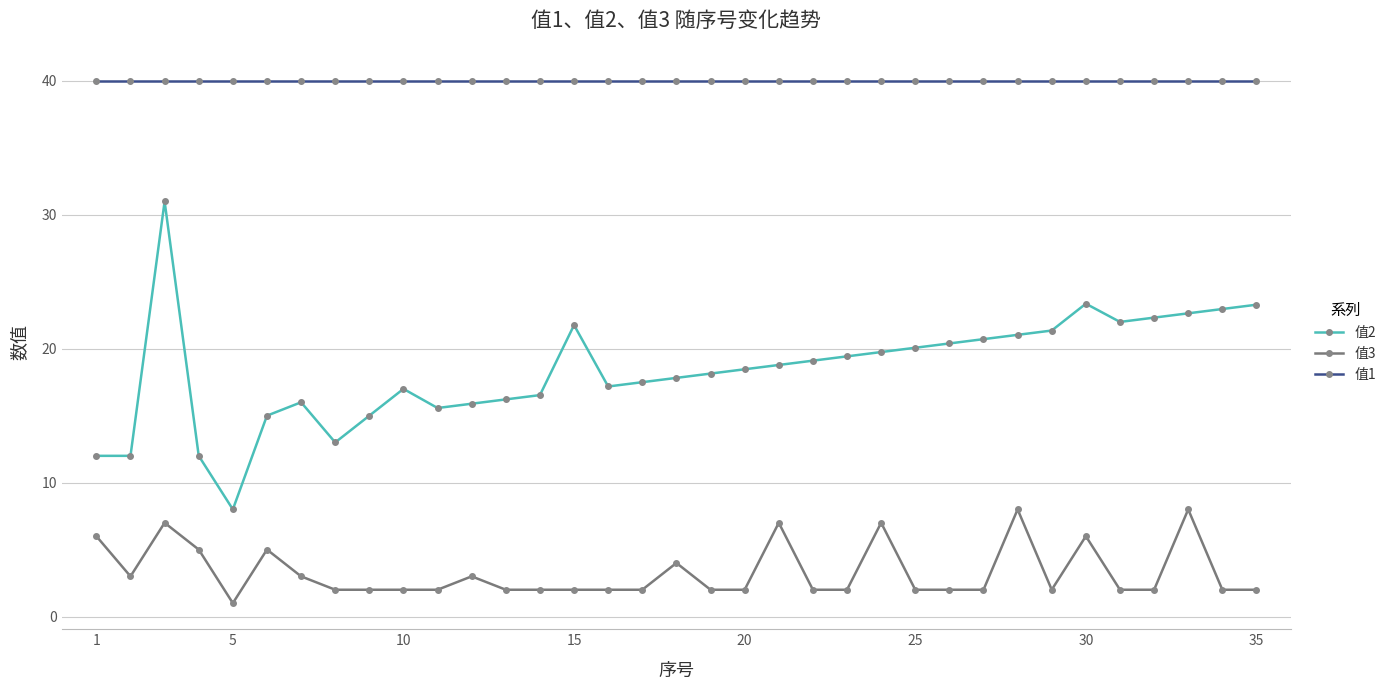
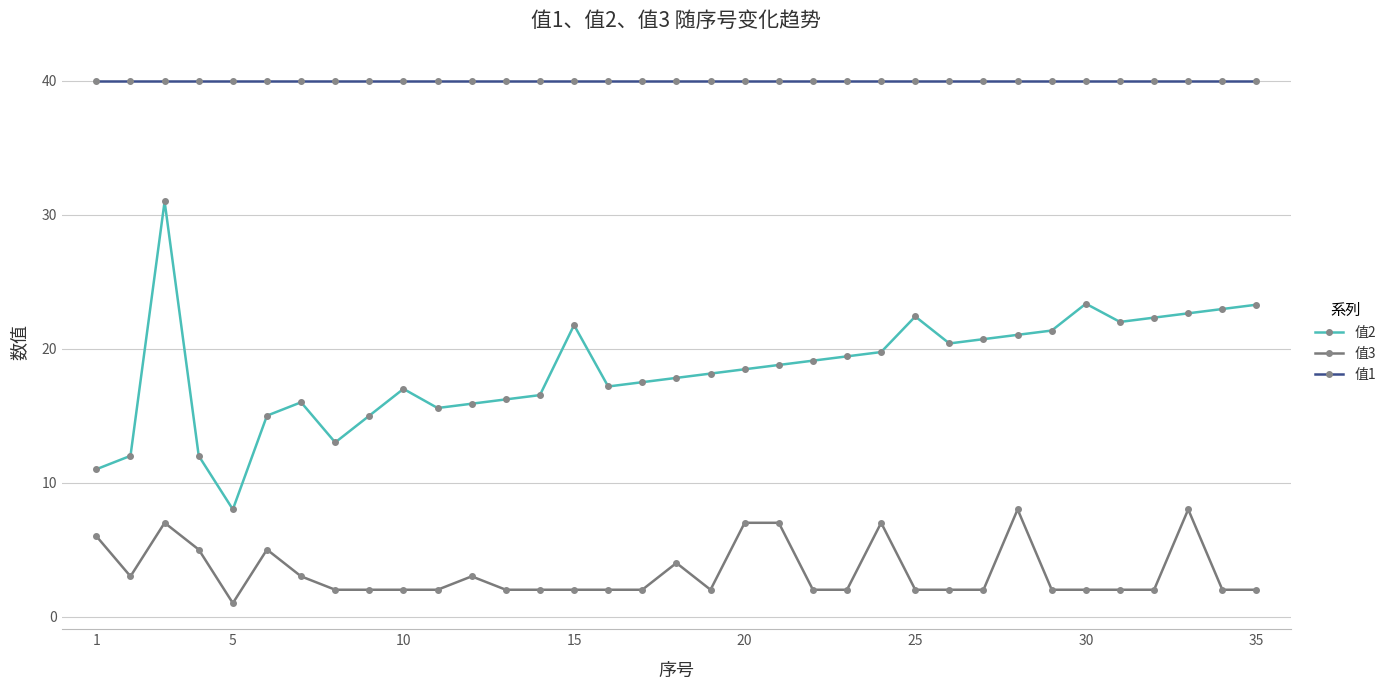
值2, 1: 12 -> 11
值3, 20: 2 -> 7
值2, 25: 20.1 -> 22.4
值3, 30: 6 -> 2
